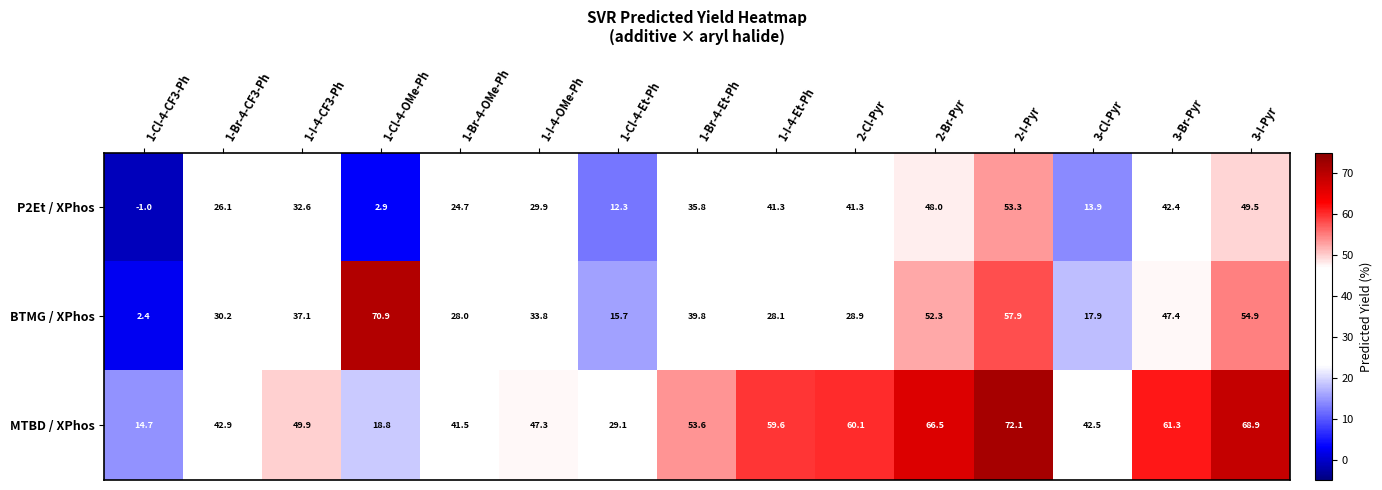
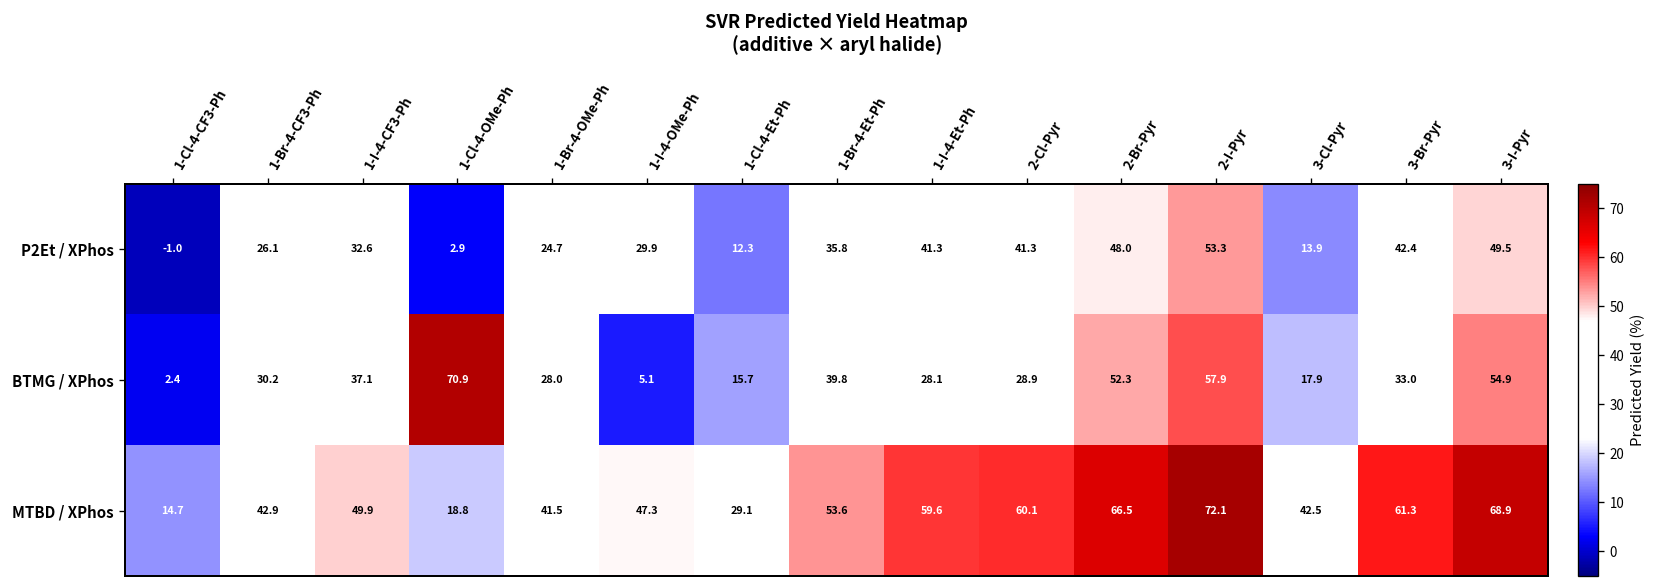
BTMG / XPhos, 1-I-4-OMe-Ph: 33.8 -> 5.1
BTMG / XPhos, 3-Br-Pyr: 47.4 -> 33.0
